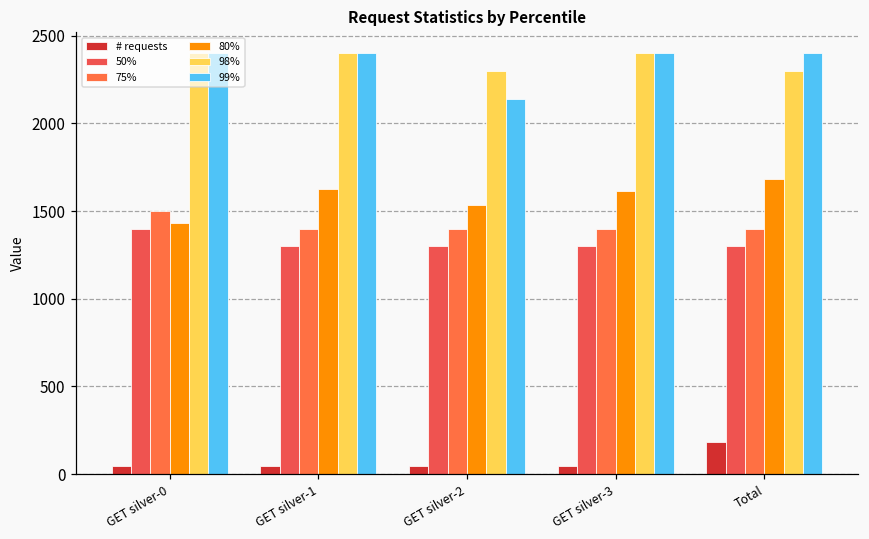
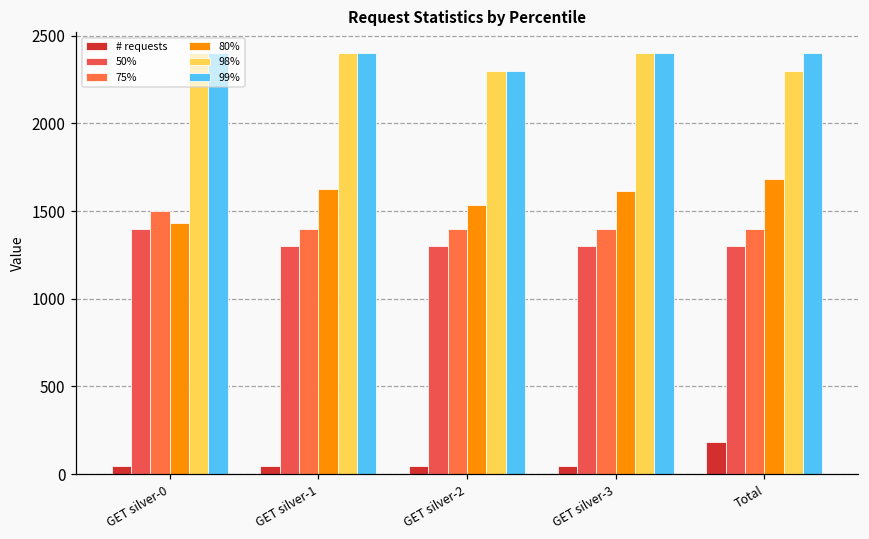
99%, GET silver-2: 2140 -> 2300
